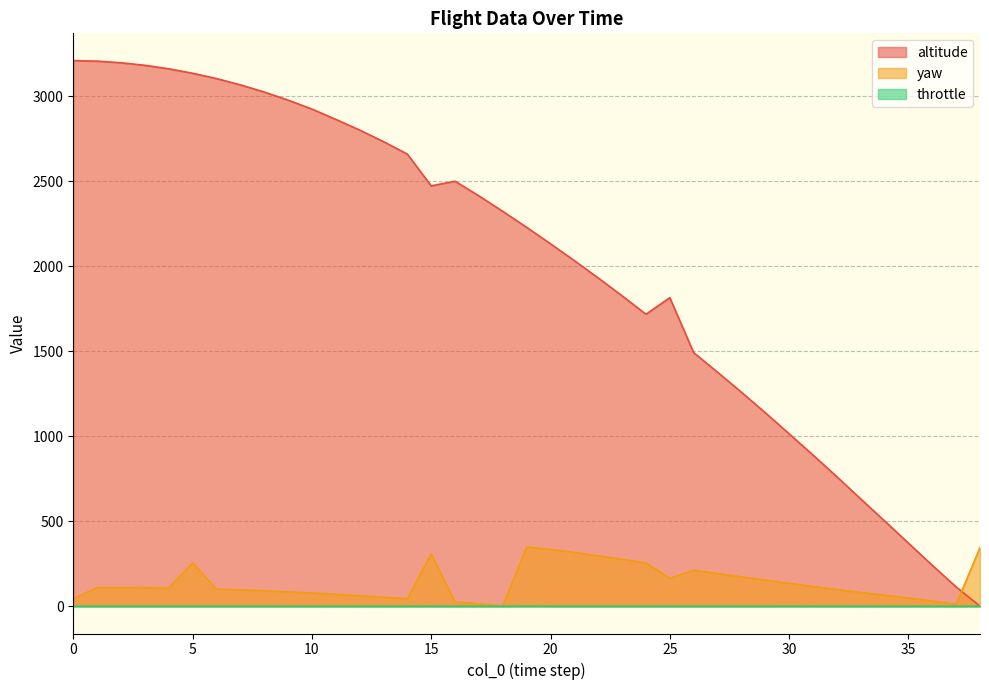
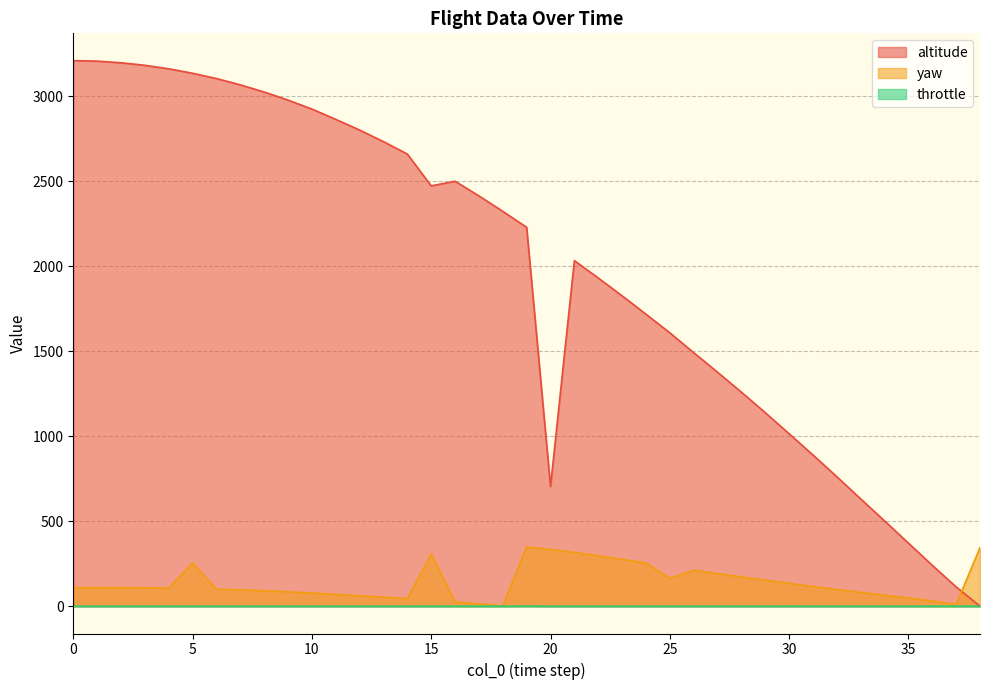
yaw, 0: 40 -> 110
altitude, 20: 2130 -> 700
altitude, 25: 1820 -> 1610
